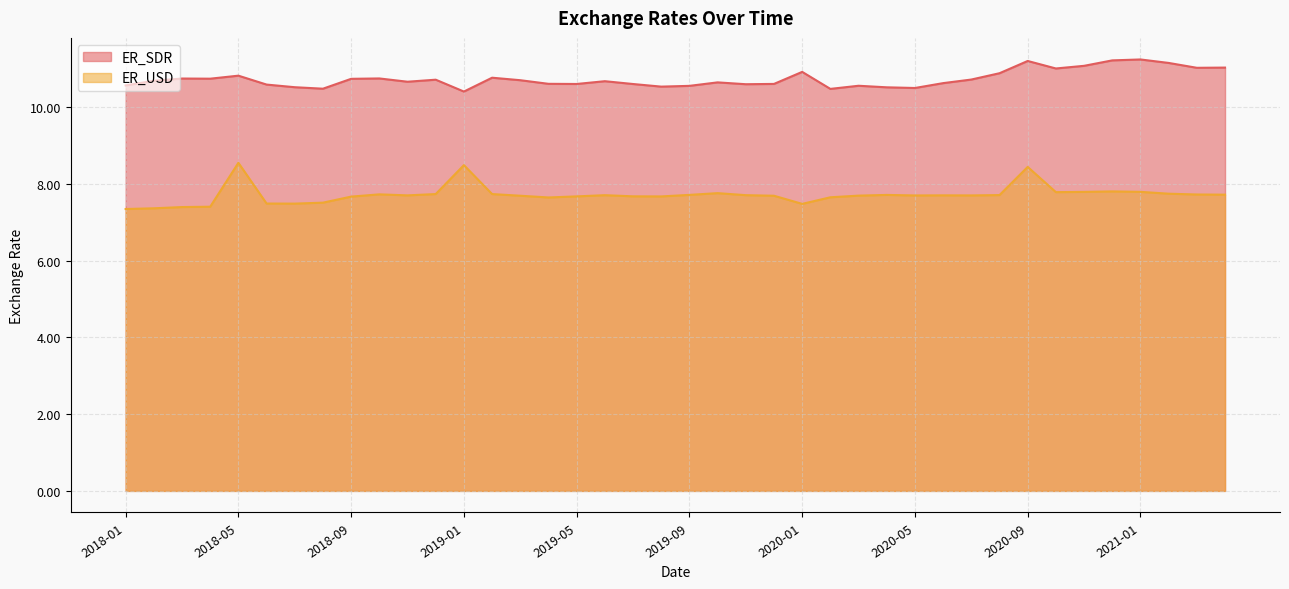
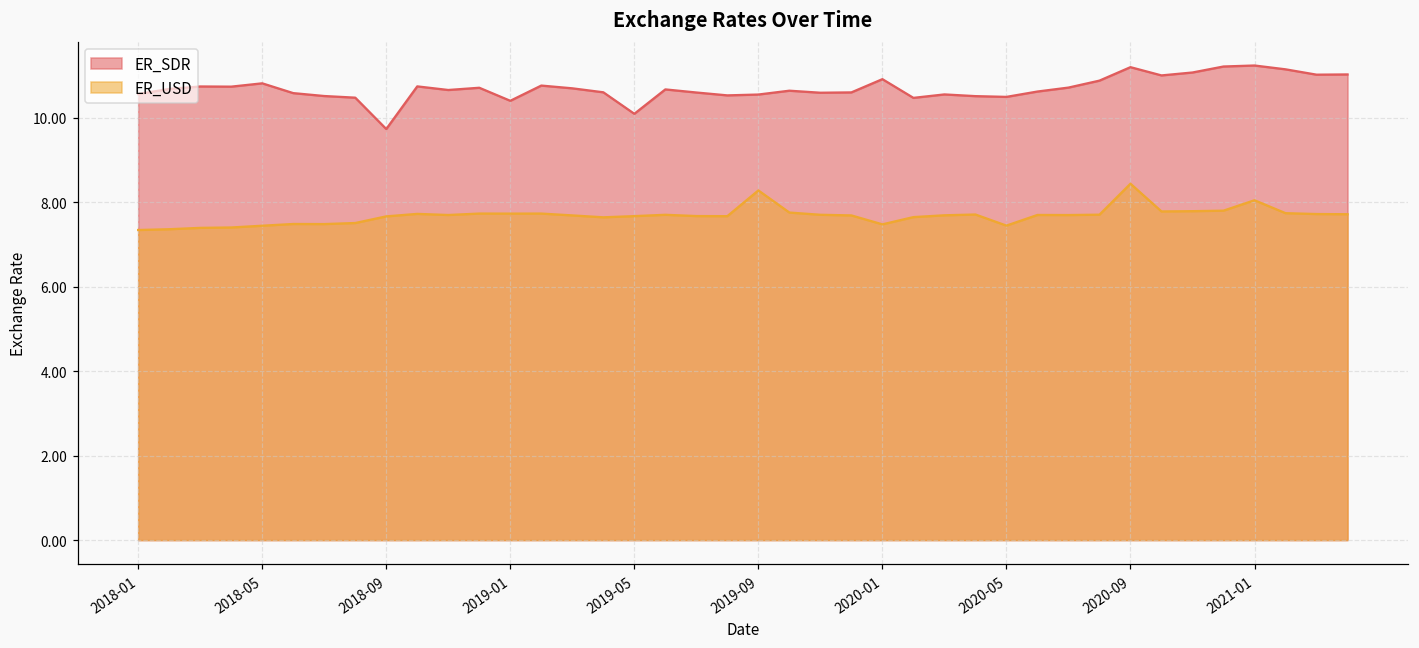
ER_USD, 2018-05: 8.5 -> 7.4
ER_SDR, 2018-09: 10.7 -> 9.7
ER_USD, 2019-01: 8.5 -> 7.7
ER_SDR, 2019-05: 10.6 -> 10.1
ER_USD, 2019-09: 7.7 -> 8.3
ER_USD, 2020-05: 7.7 -> 7.4
ER_USD, 2021-01: 7.8 -> 8.0
